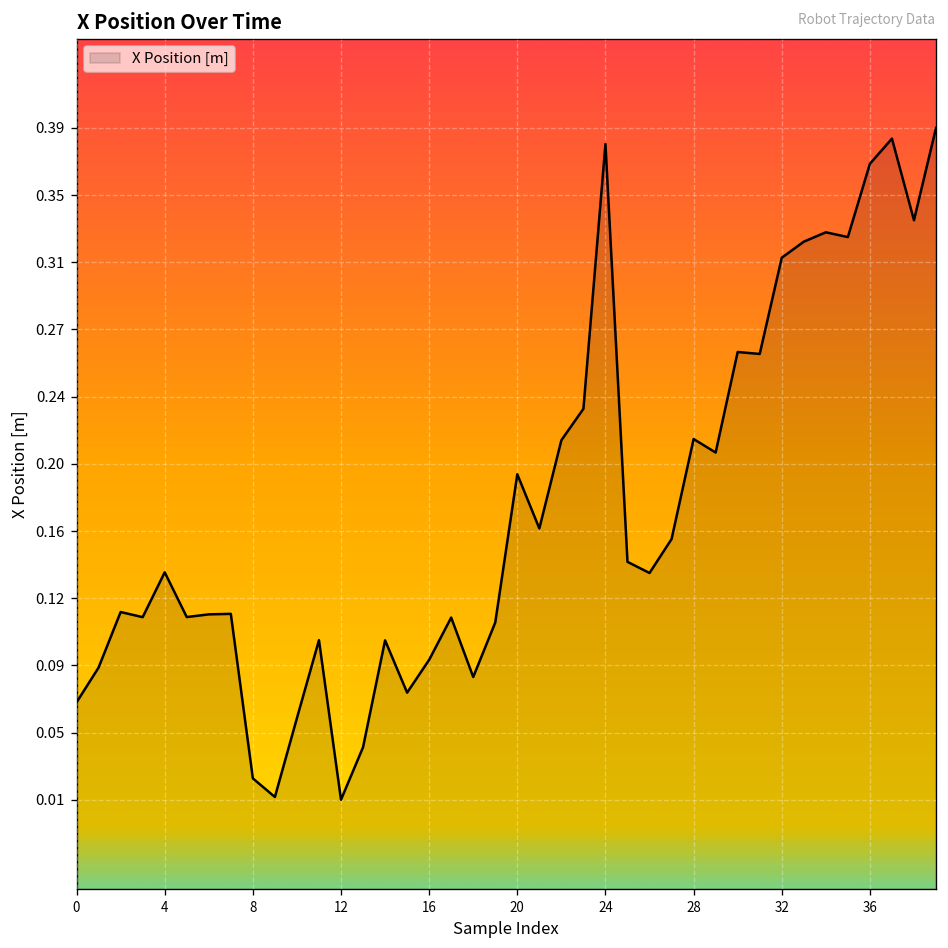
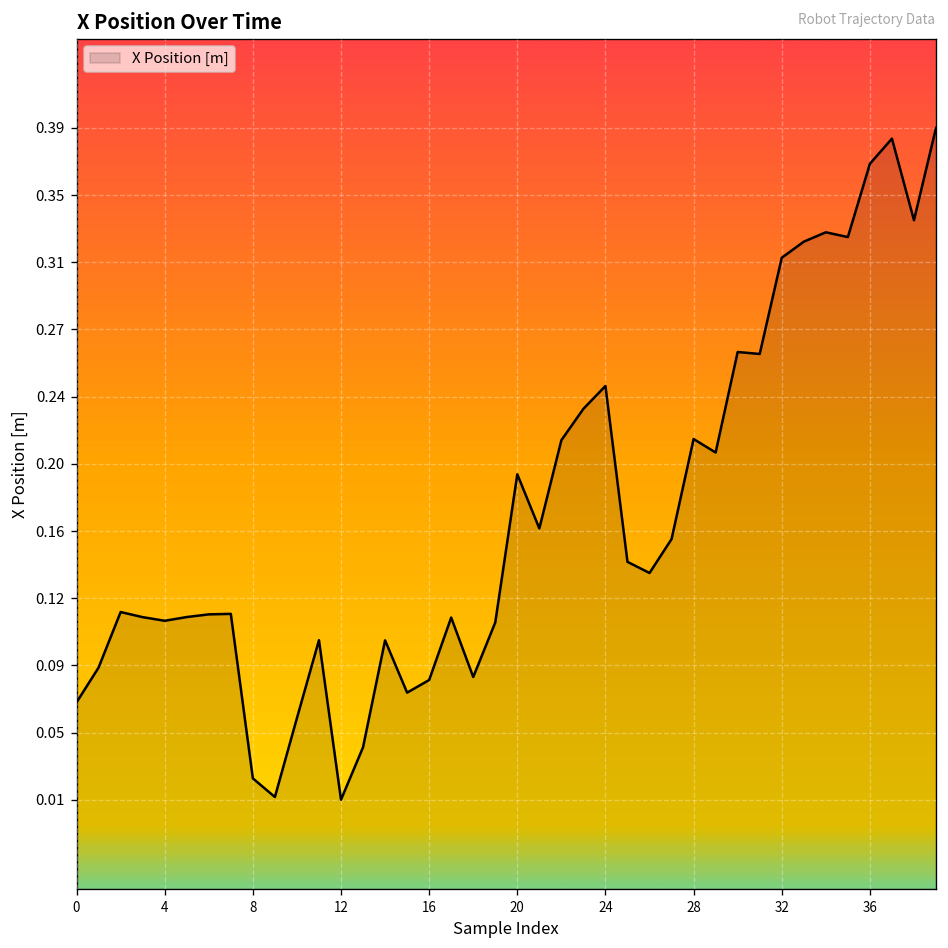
4: 0.139 -> 0.111
16: 0.090 -> 0.078
24: 0.379 -> 0.243
